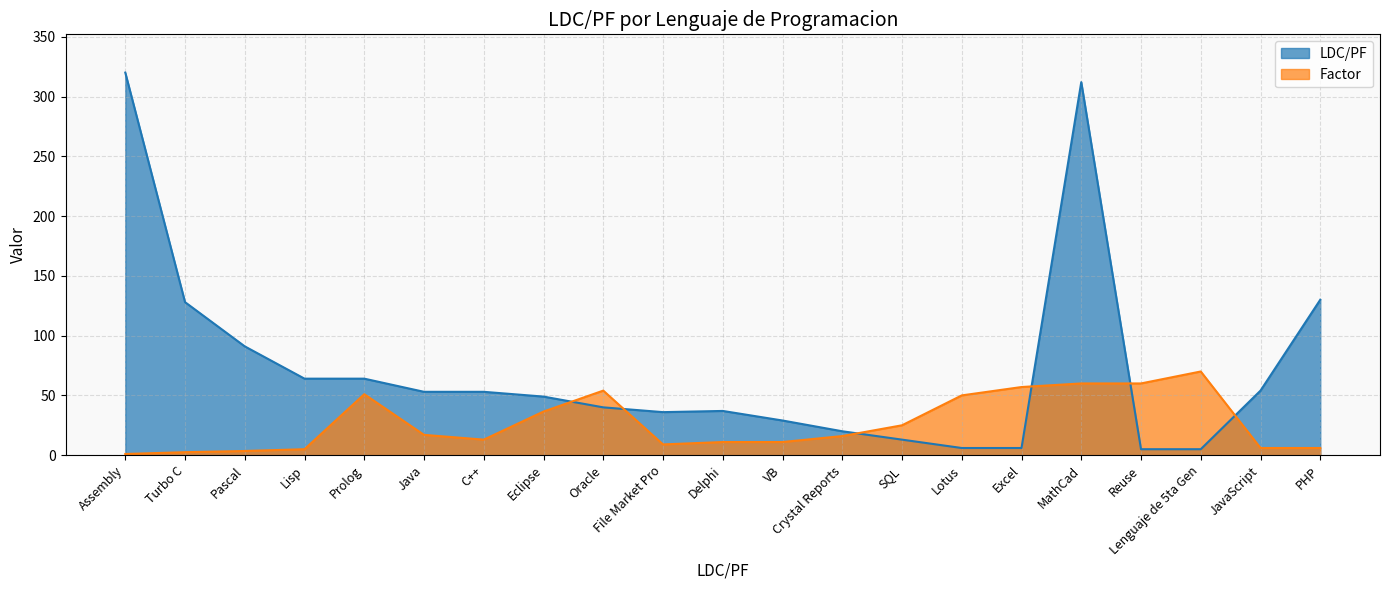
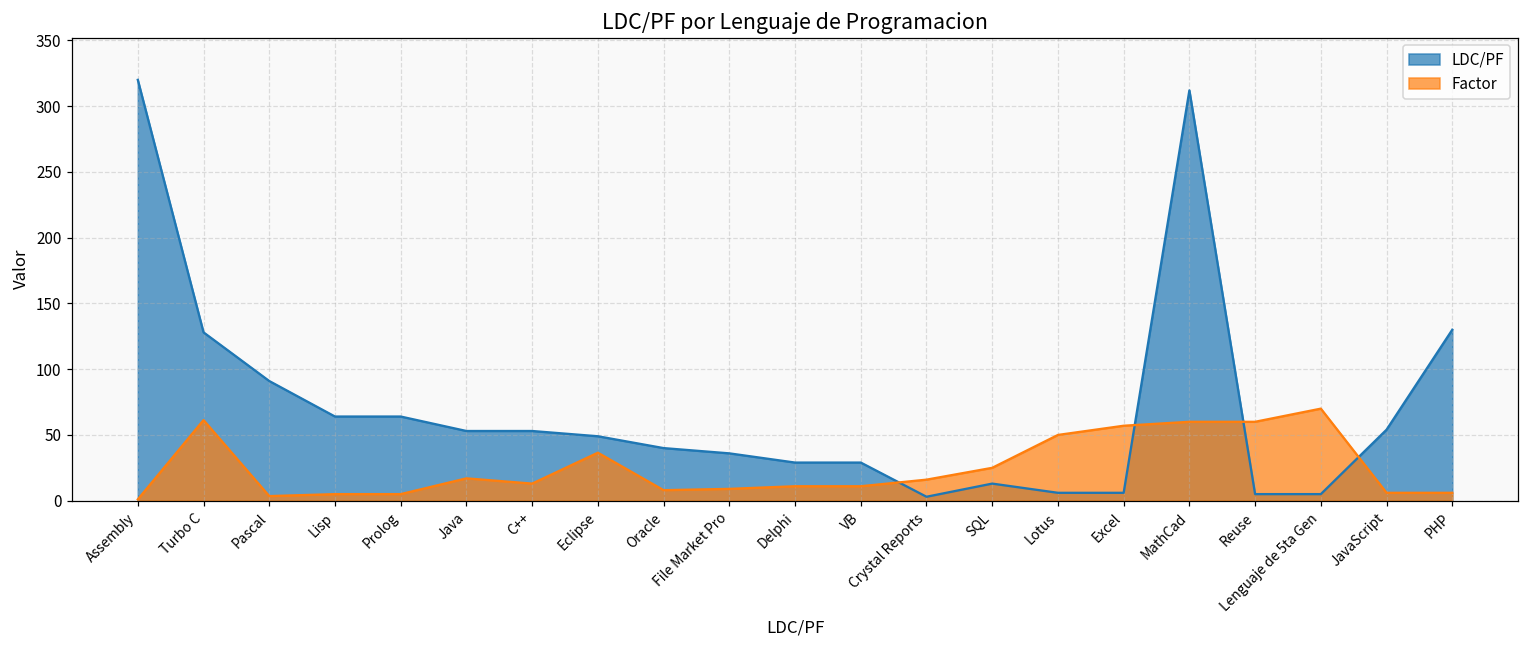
Factor, Turbo C: 3 -> 61
Factor, Prolog: 51 -> 5
Factor, Oracle: 54 -> 8
LDC/PF, Delphi: 37 -> 29
LDC/PF, Crystal Reports: 20 -> 3
